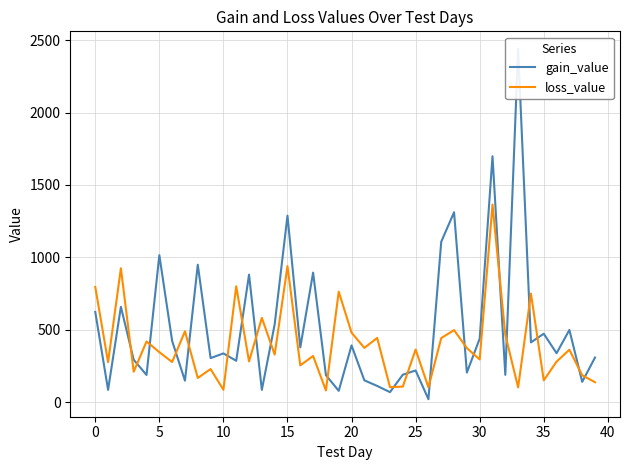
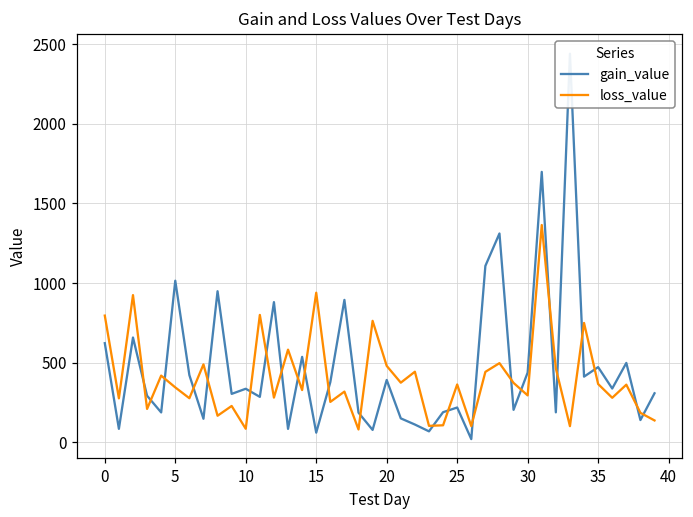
gain_value, 15: 1290 -> 60
loss_value, 35: 150 -> 370
